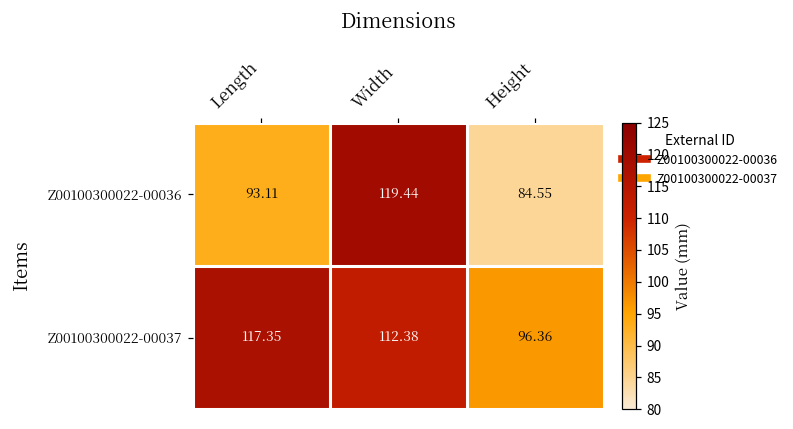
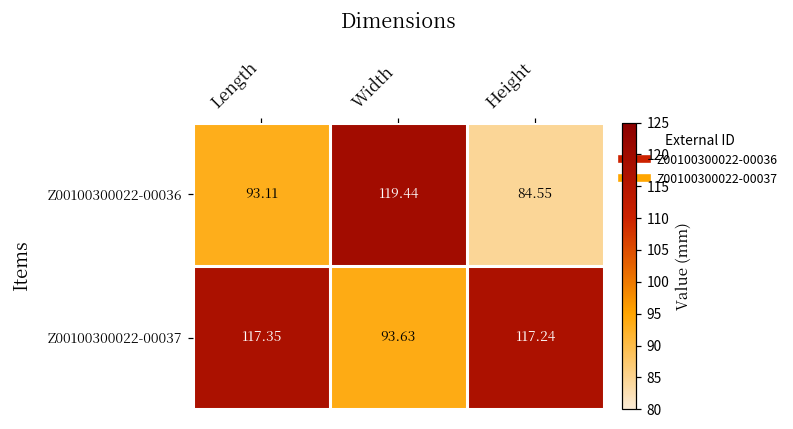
Z00100300022-00037, Width: 112.38 -> 93.63
Z00100300022-00037, Height: 96.36 -> 117.24
